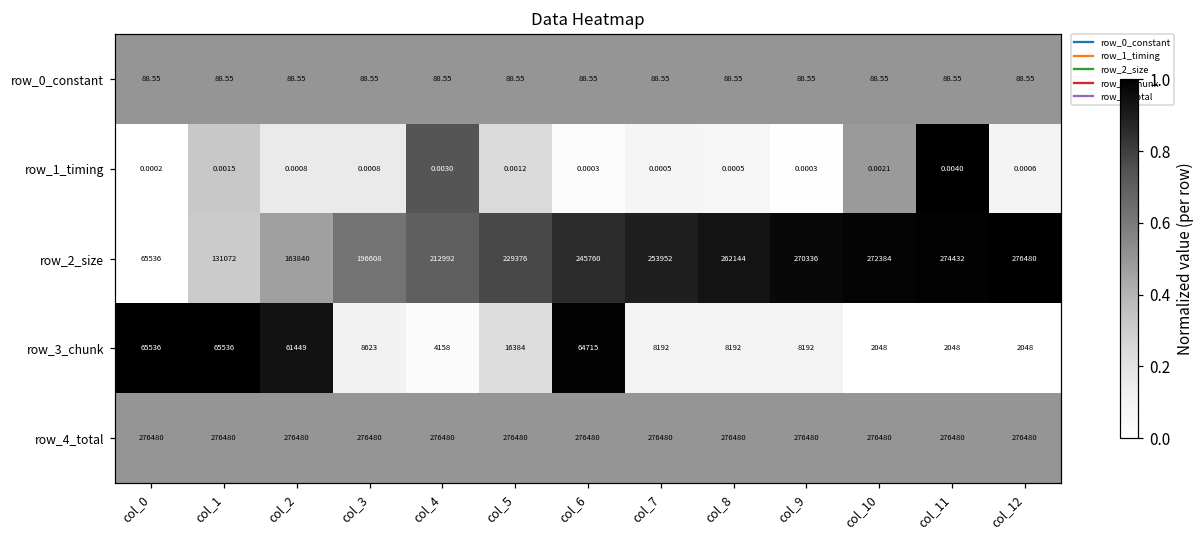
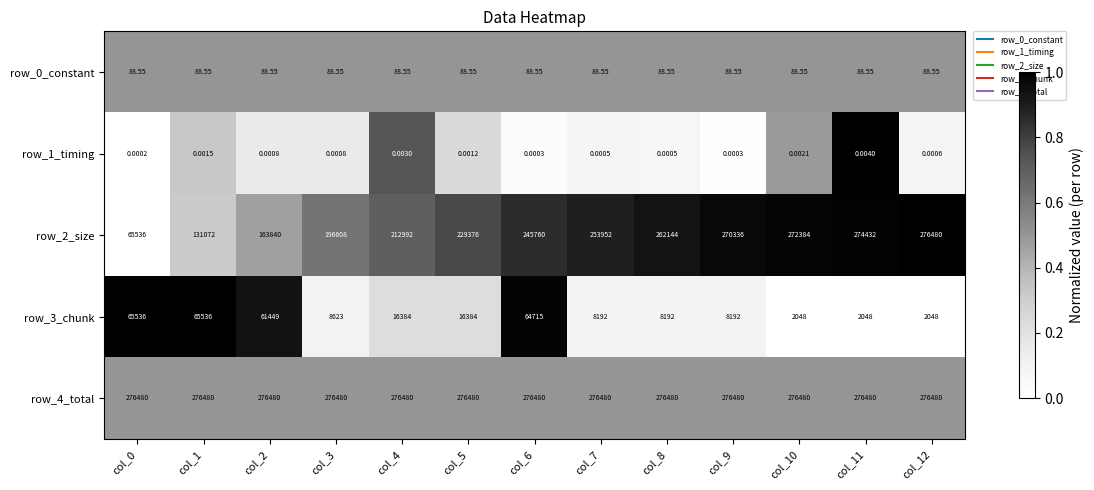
row_3_chunk, col_4: 4158 -> 16384
